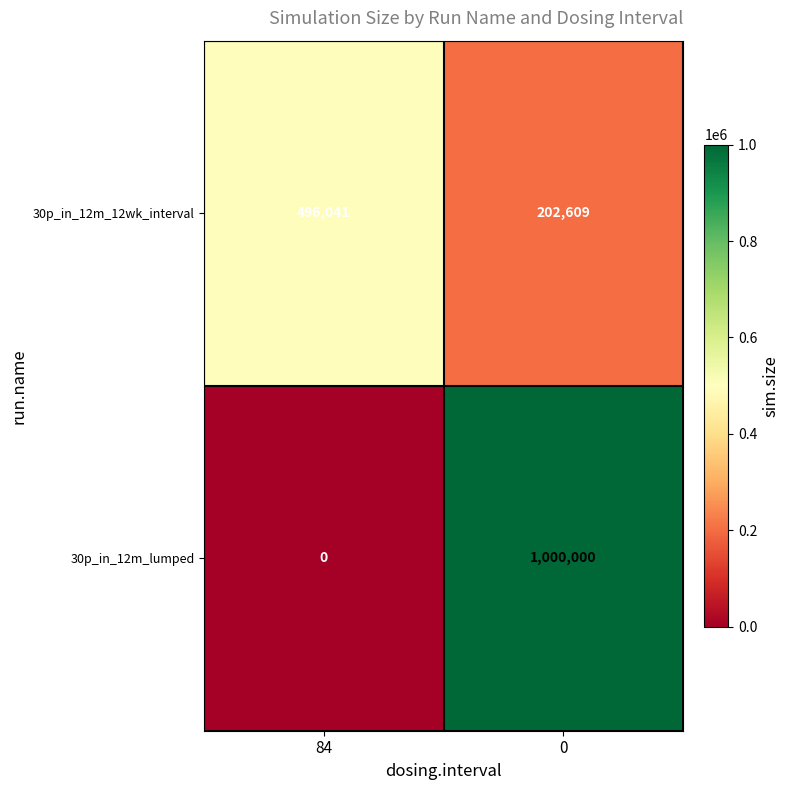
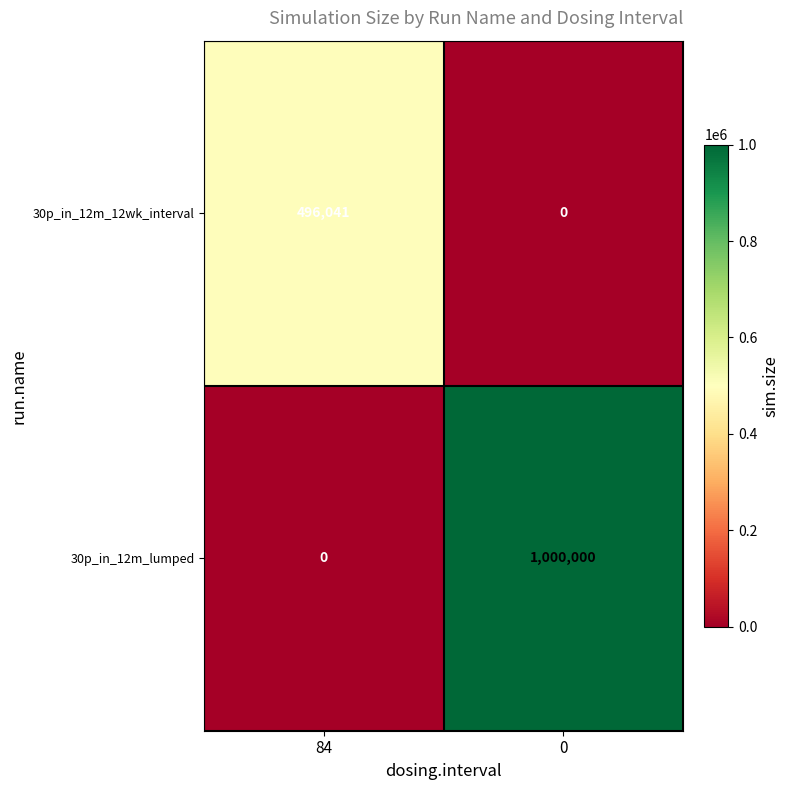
30p_in_12m_12wk_interval, 0: 202,609 -> 0
